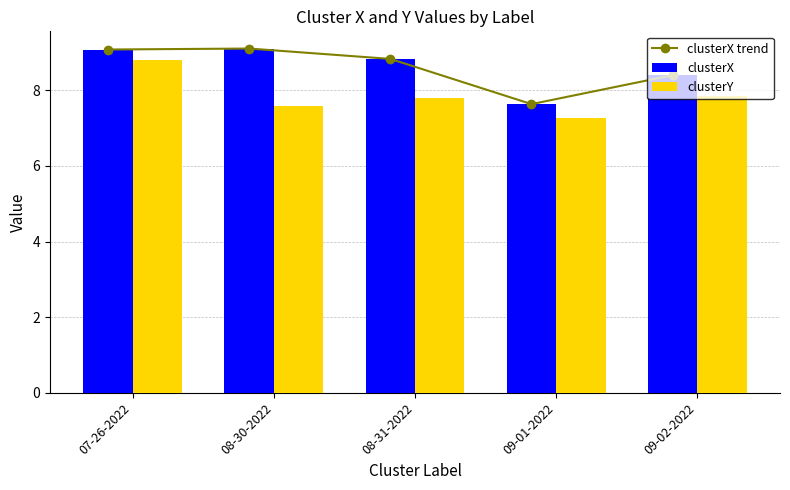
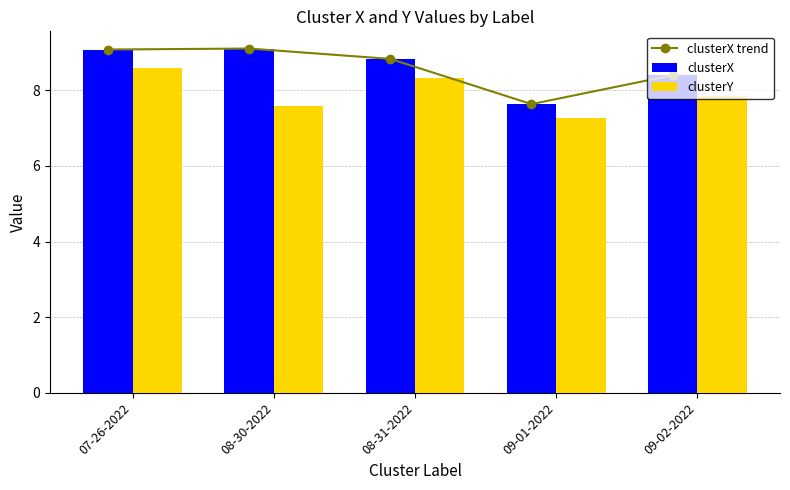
clusterY, 07-26-2022: 8.8 -> 8.6
clusterY, 08-31-2022: 7.8 -> 8.3
